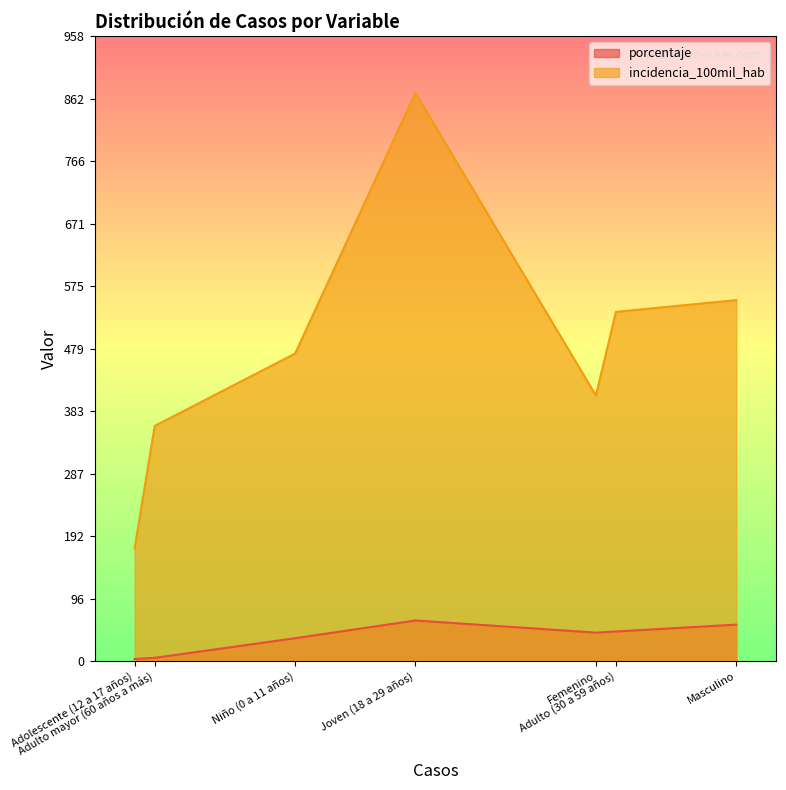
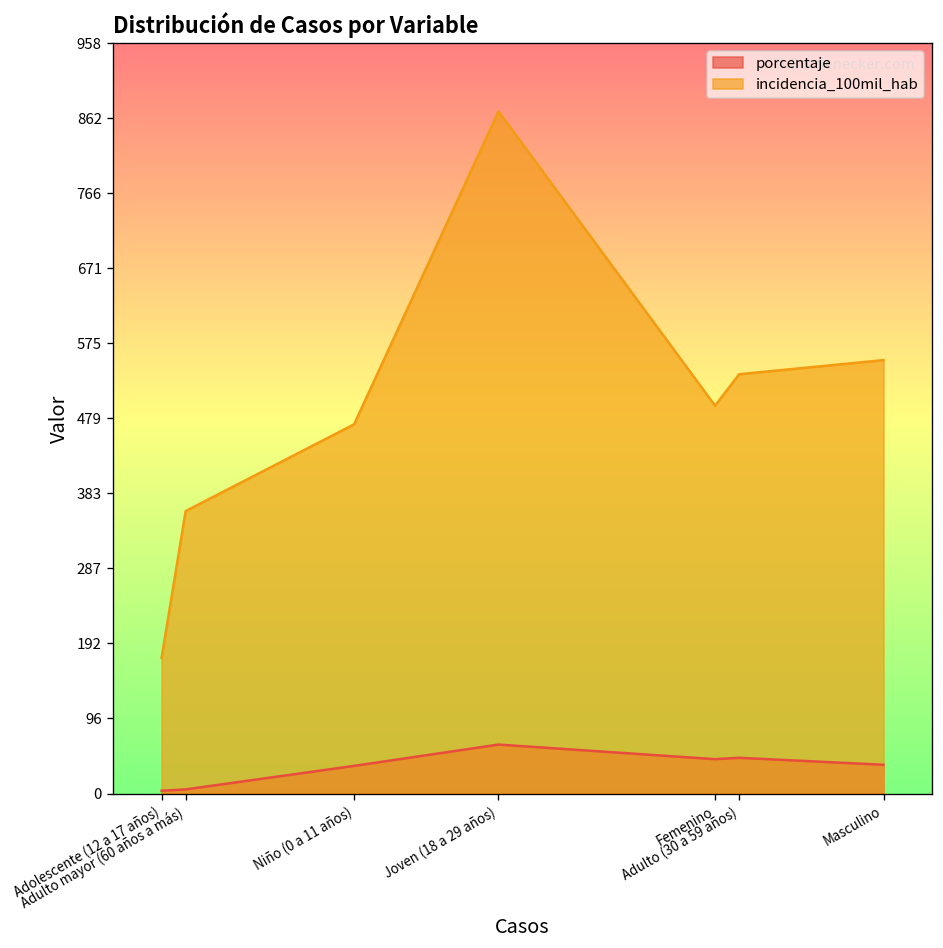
incidencia_100mil_hab, Femenino: 410 -> 500
porcentaje, Masculino: 60 -> 40
